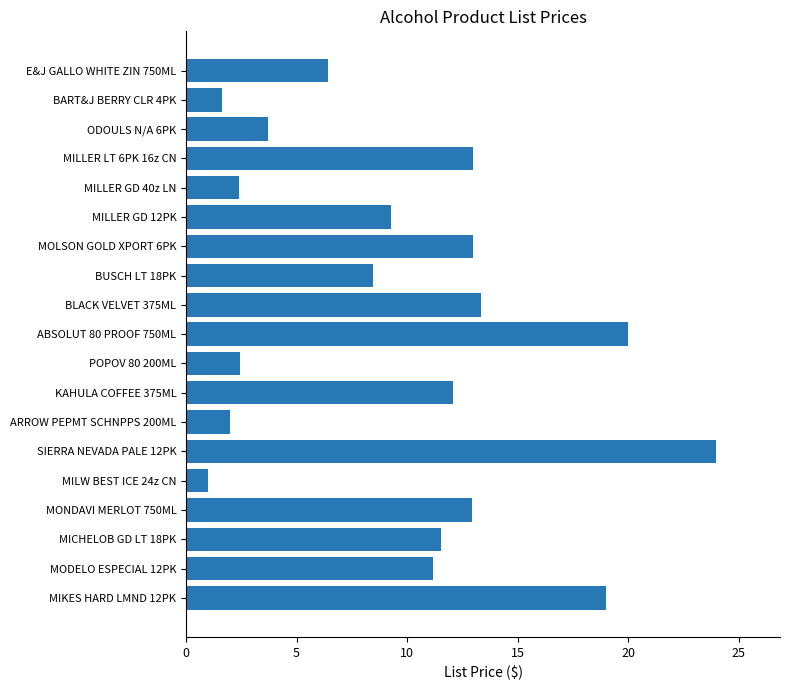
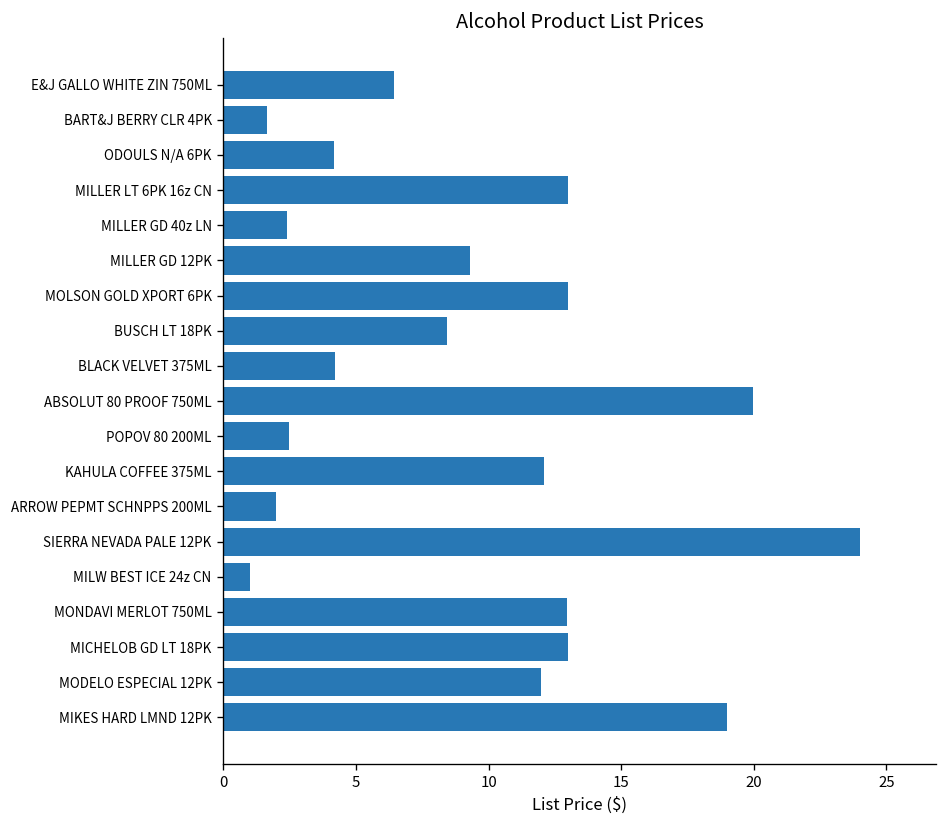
ODOULS N/A 6PK: 3.7 -> 4.2
BLACK VELVET 375ML: 13.3 -> 4.2
MICHELOB GD LT 18PK: 11.5 -> 13.0
MODELO ESPECIAL 12PK: 11.2 -> 12.0
